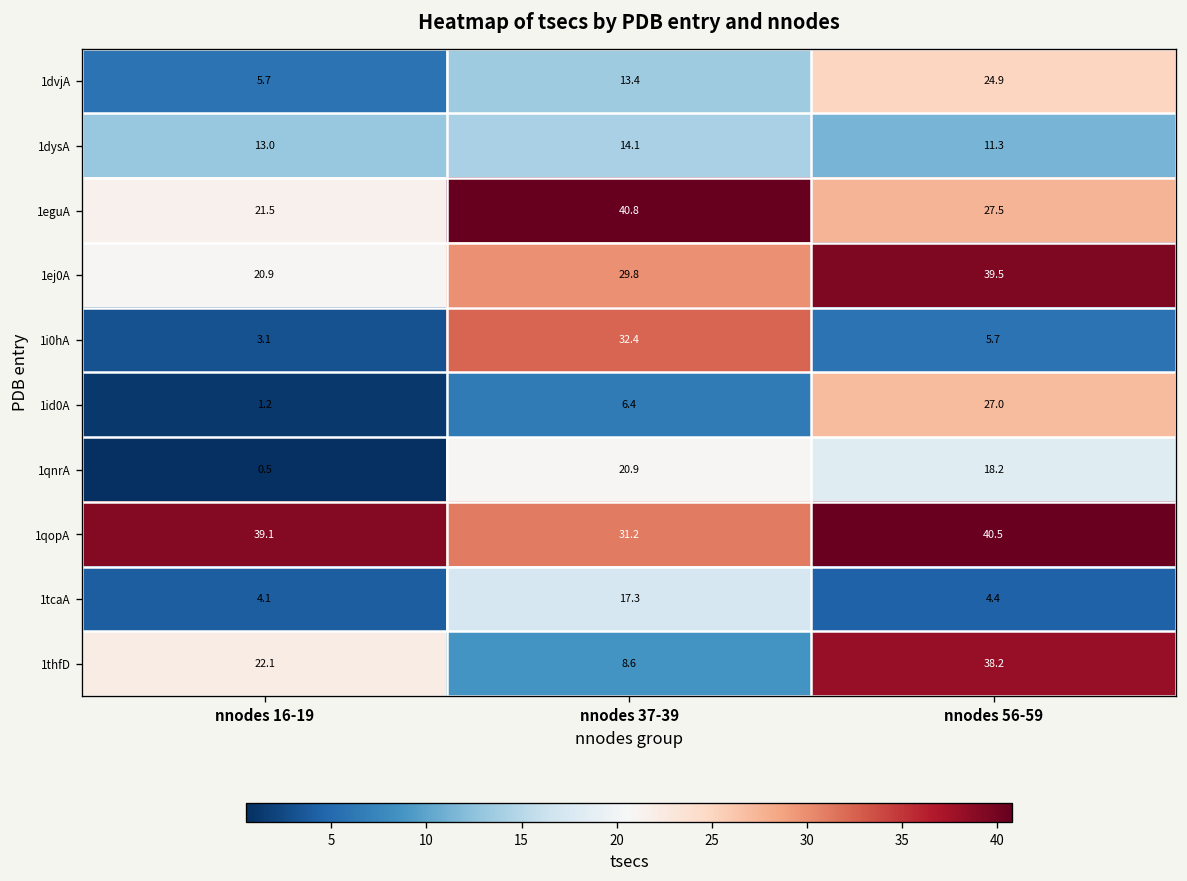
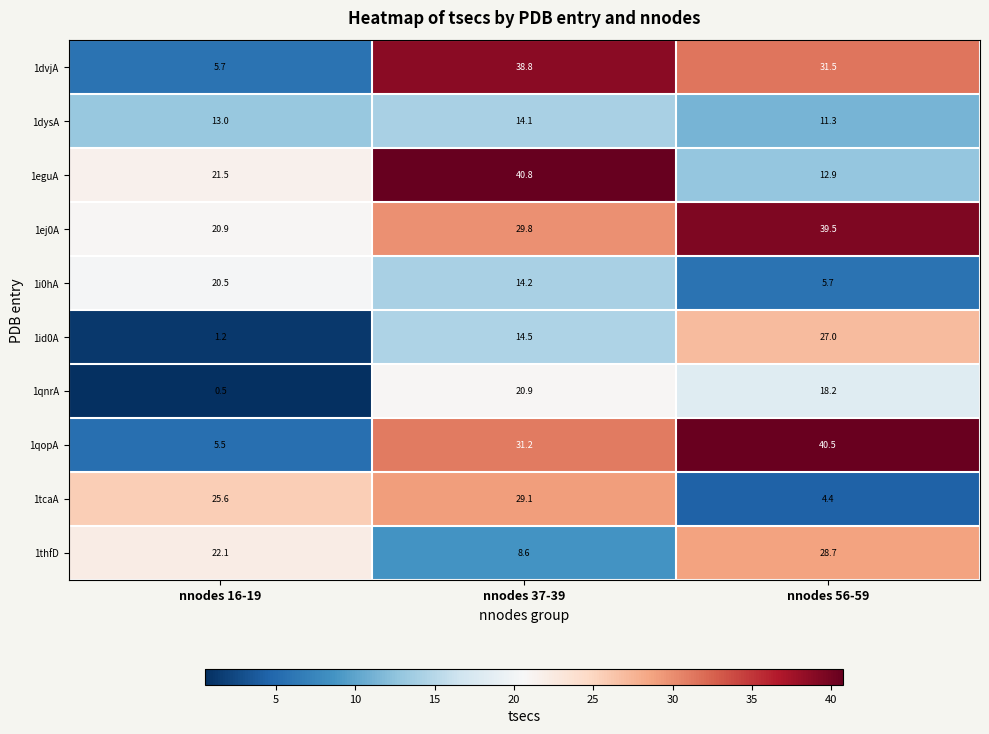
1dvjA, nnodes 37-39: 13.4 -> 38.8
1dvjA, nnodes 56-59: 24.9 -> 31.5
1eguA, nnodes 56-59: 27.5 -> 12.9
1i0hA, nnodes 16-19: 3.1 -> 20.5
1i0hA, nnodes 37-39: 32.4 -> 14.2
1id0A, nnodes 37-39: 6.4 -> 14.5
1qopA, nnodes 16-19: 39.1 -> 5.5
1tcaA, nnodes 16-19: 4.1 -> 25.6
1tcaA, nnodes 37-39: 17.3 -> 29.1
1thfD, nnodes 56-59: 38.2 -> 28.7
